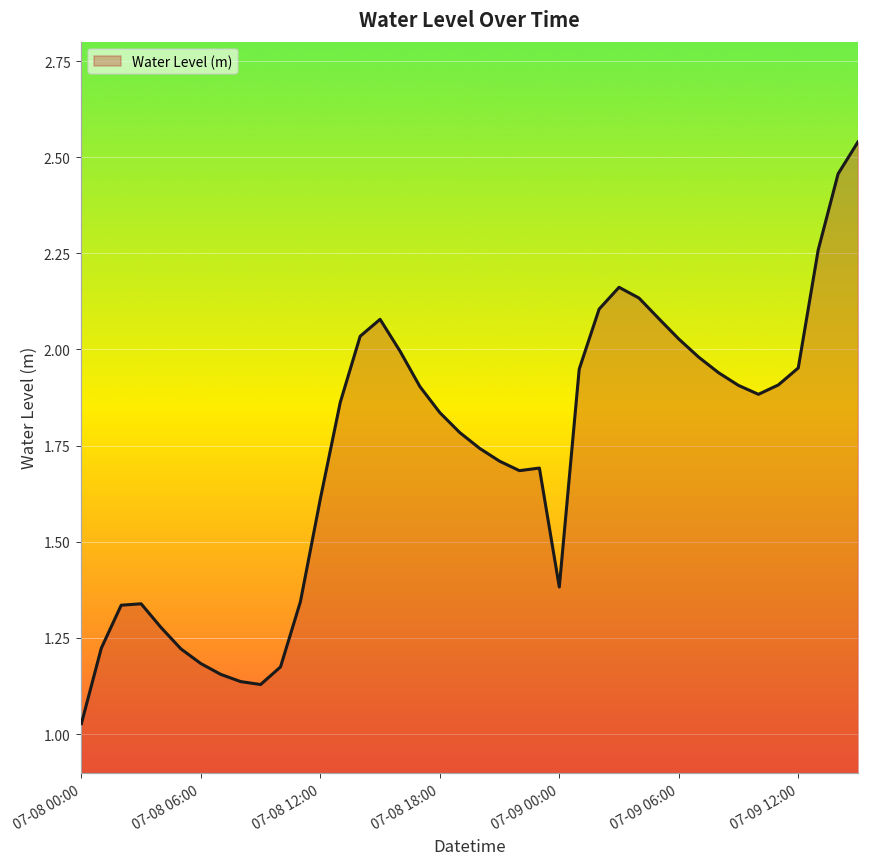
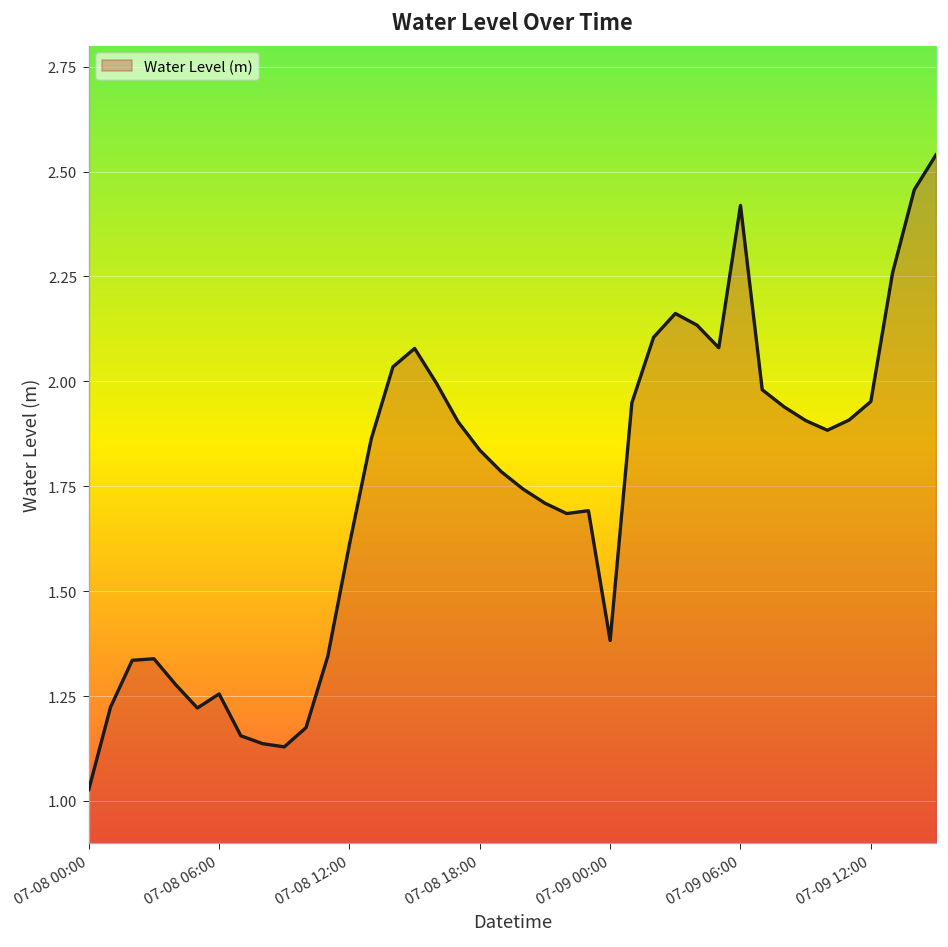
07-08 06:00: 1.18 -> 1.26
07-09 06:00: 2.03 -> 2.42
